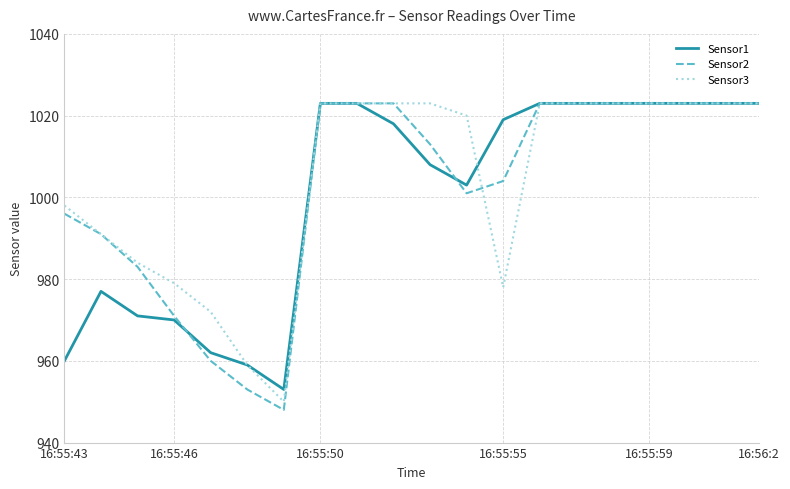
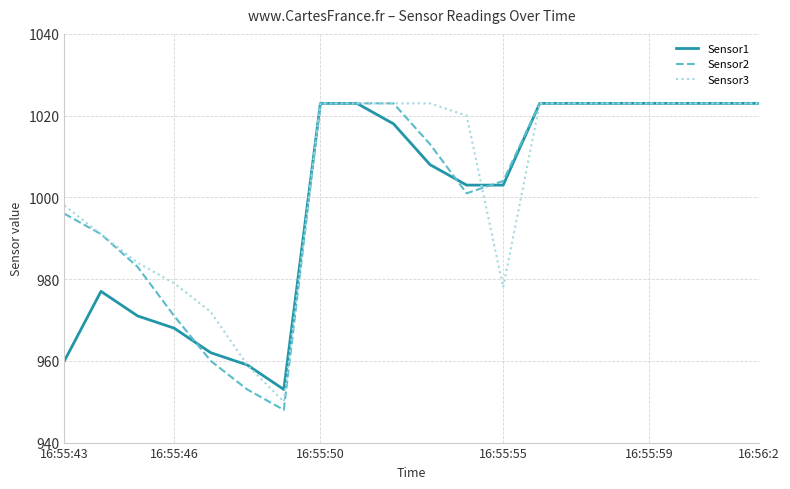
Sensor1, 16:55:46: 970 -> 968
Sensor1, 16:55:55: 1019 -> 1003
